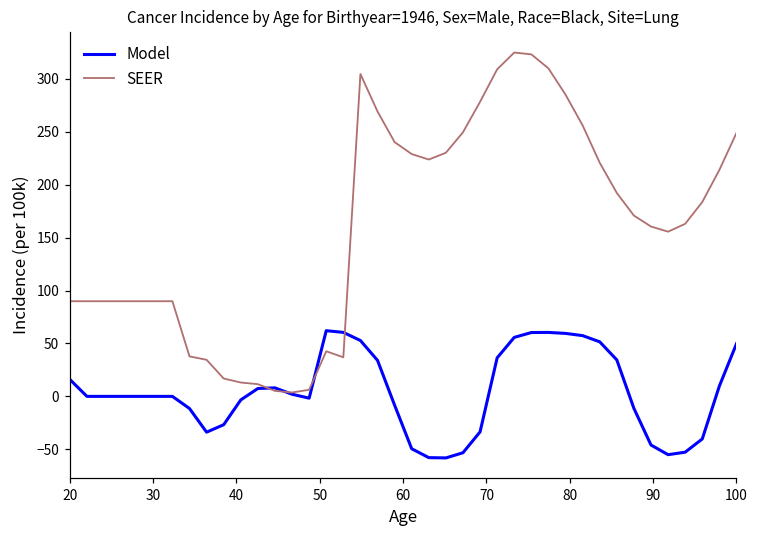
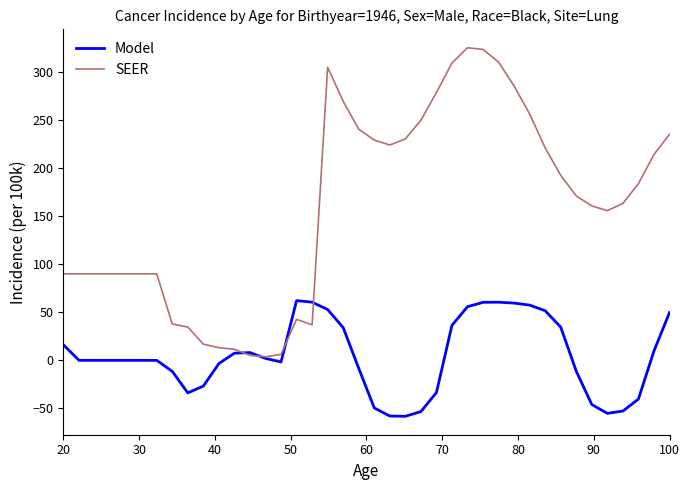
SEER, 100: 250 -> 230
